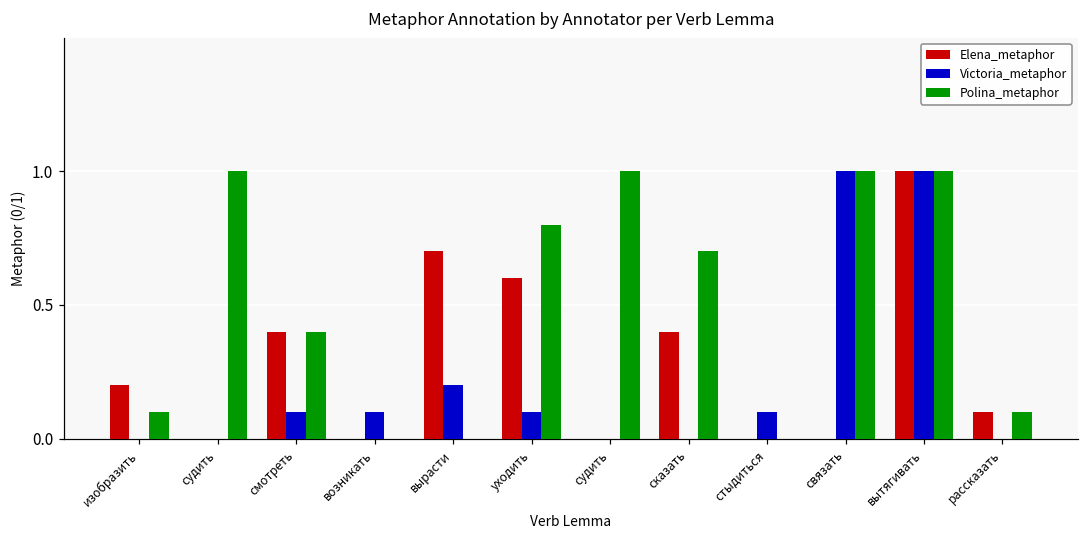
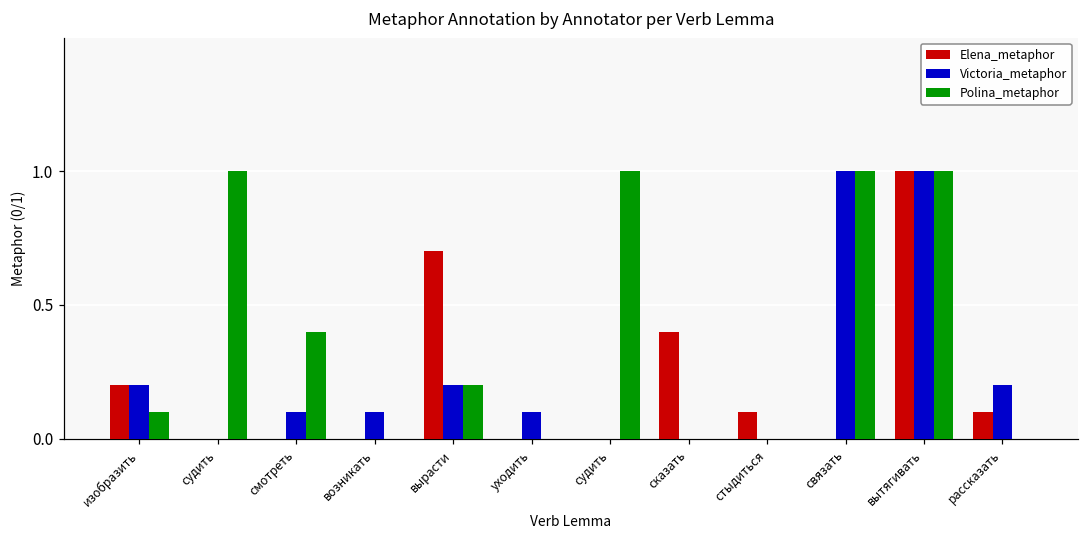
Victoria_metaphor, изобразить: 0.0 -> 0.2
Elena_metaphor, смотреть: 0.4 -> 0.0
Polina_metaphor, вырасти: 0.0 -> 0.2
Elena_metaphor, уходить: 0.6 -> 0.0
Polina_metaphor, уходить: 0.8 -> 0.0
Polina_metaphor, сказать: 0.7 -> 0.0
Elena_metaphor, стыдиться: 0.0 -> 0.1
Victoria_metaphor, стыдиться: 0.1 -> 0.0
Victoria_metaphor, рассказать: 0.0 -> 0.2
Polina_metaphor, рассказать: 0.1 -> 0.0
